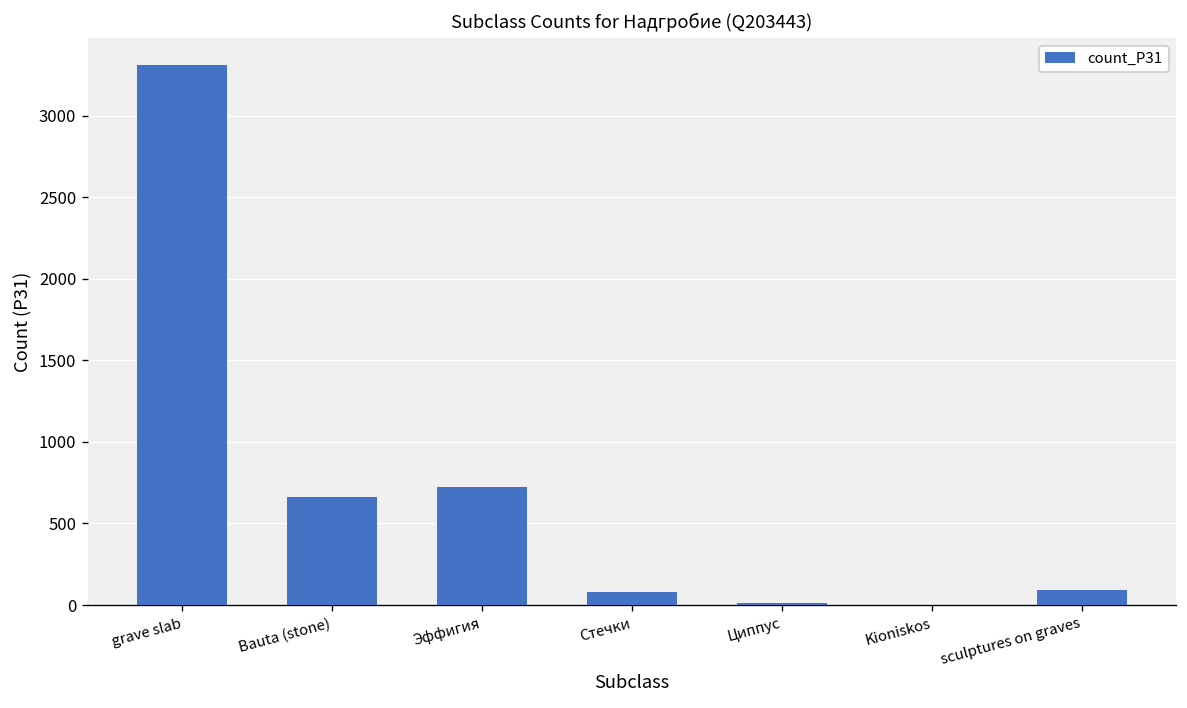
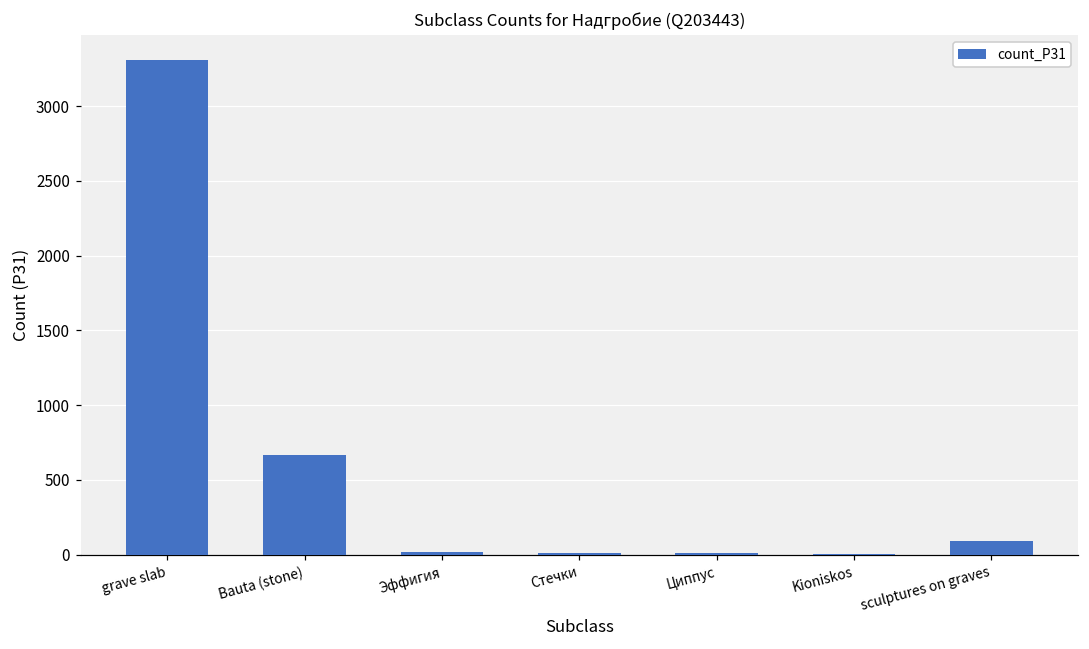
Эффигия: 730 -> 20
Стечки: 80 -> 10
